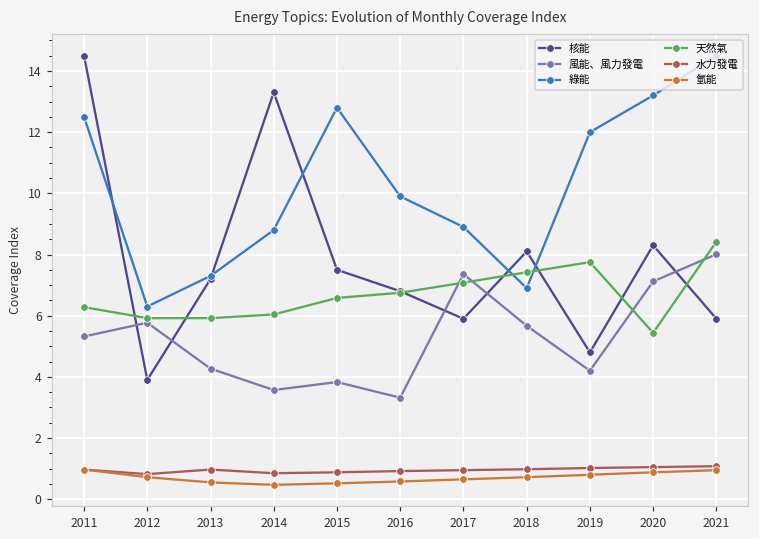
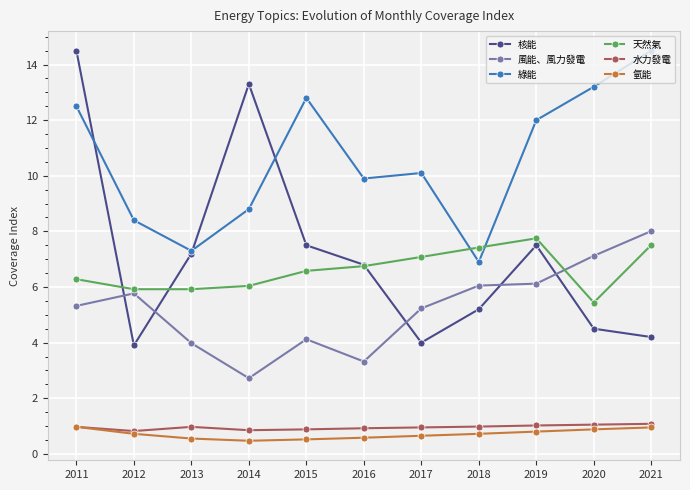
綠能, 2012: 6.3 -> 8.4
風能、風力發電, 2013: 4.3 -> 4.0
風能、風力發電, 2014: 3.6 -> 2.7
風能、風力發電, 2015: 3.8 -> 4.1
核能, 2017: 5.9 -> 4.0
風能、風力發電, 2017: 7.4 -> 5.2
綠能, 2017: 8.9 -> 10.1
核能, 2018: 8.1 -> 5.2
風能、風力發電, 2018: 5.7 -> 6.1
核能, 2019: 4.8 -> 7.5
風能、風力發電, 2019: 4.2 -> 6.1
核能, 2020: 8.3 -> 4.5
核能, 2021: 5.9 -> 4.2
天然氣, 2021: 8.4 -> 7.5
